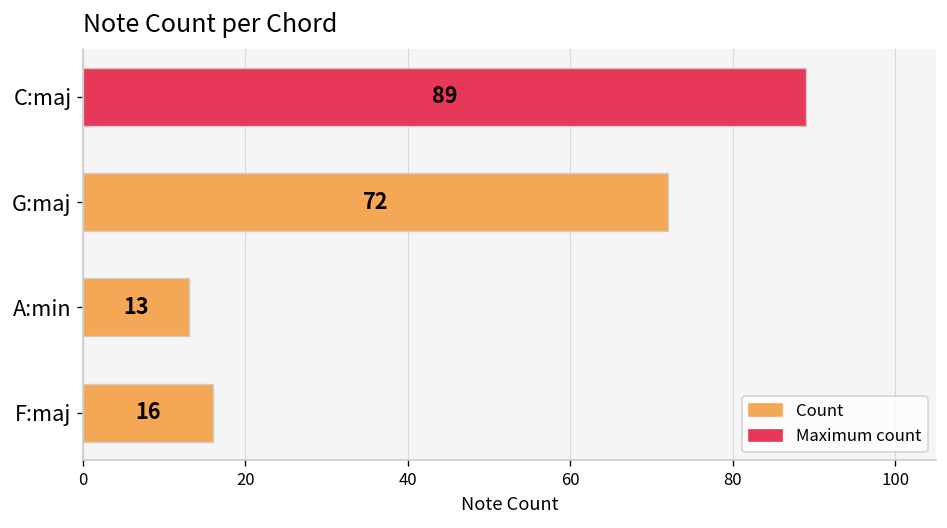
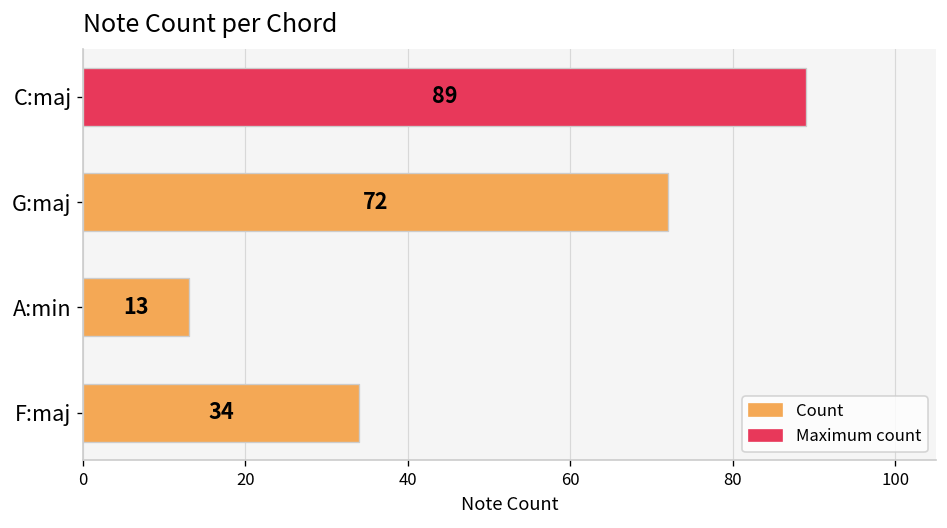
F:maj: 16 -> 34
